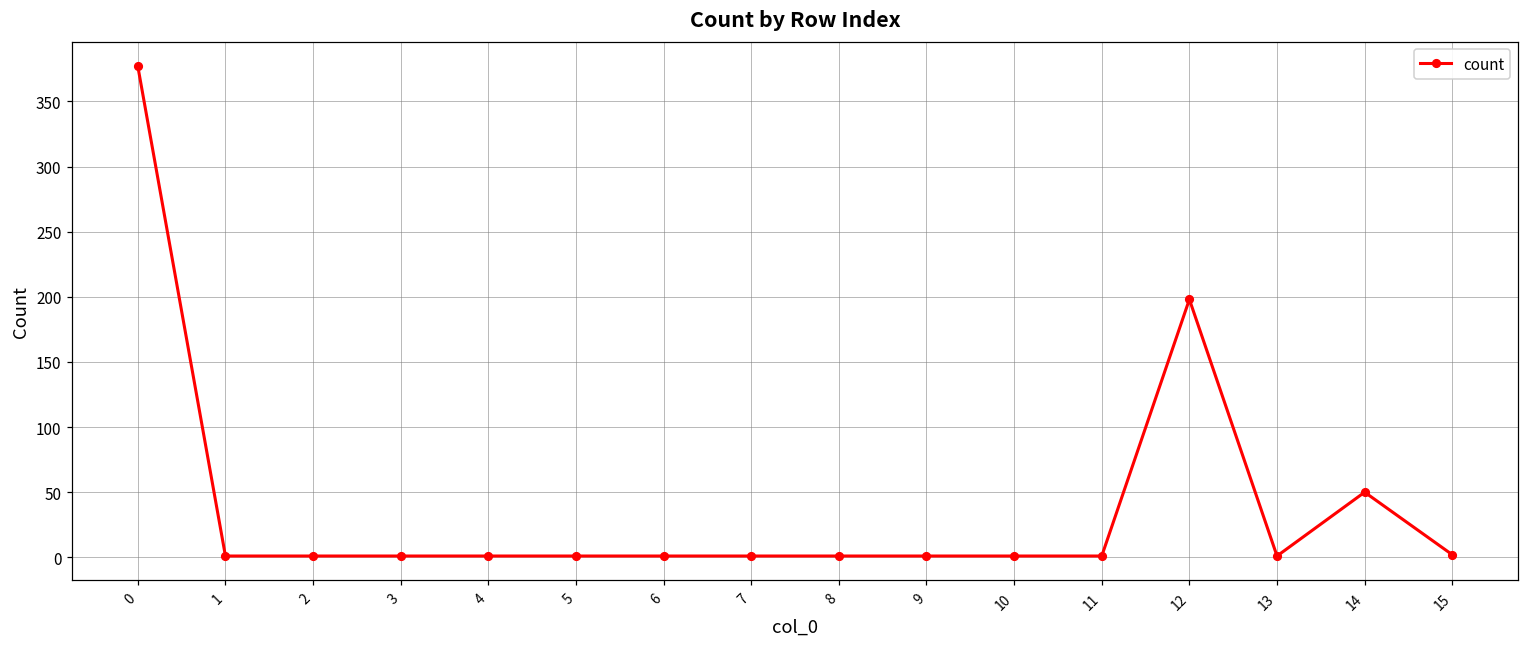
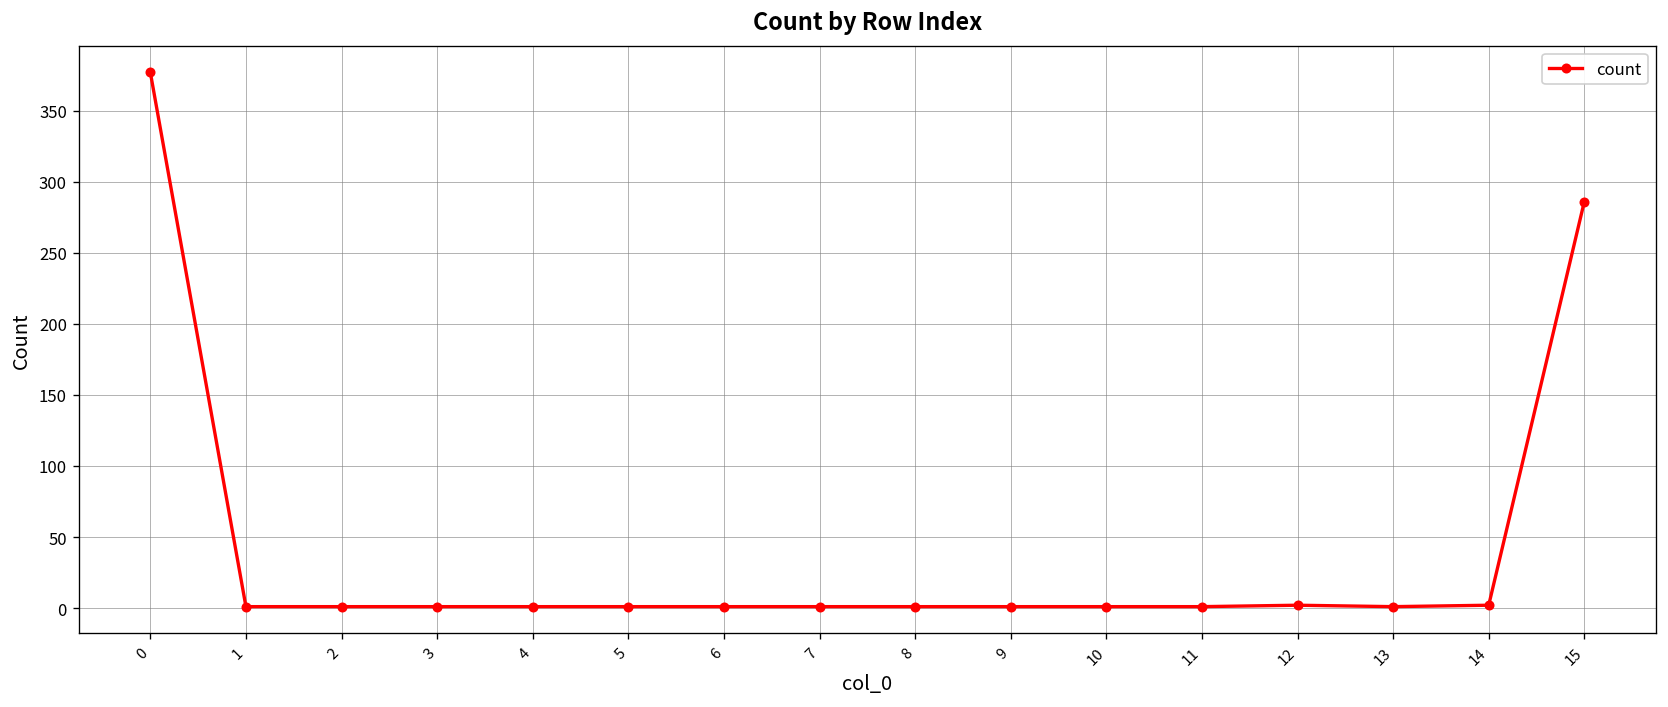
12: 198 -> 2
14: 50 -> 2
15: 2 -> 286
